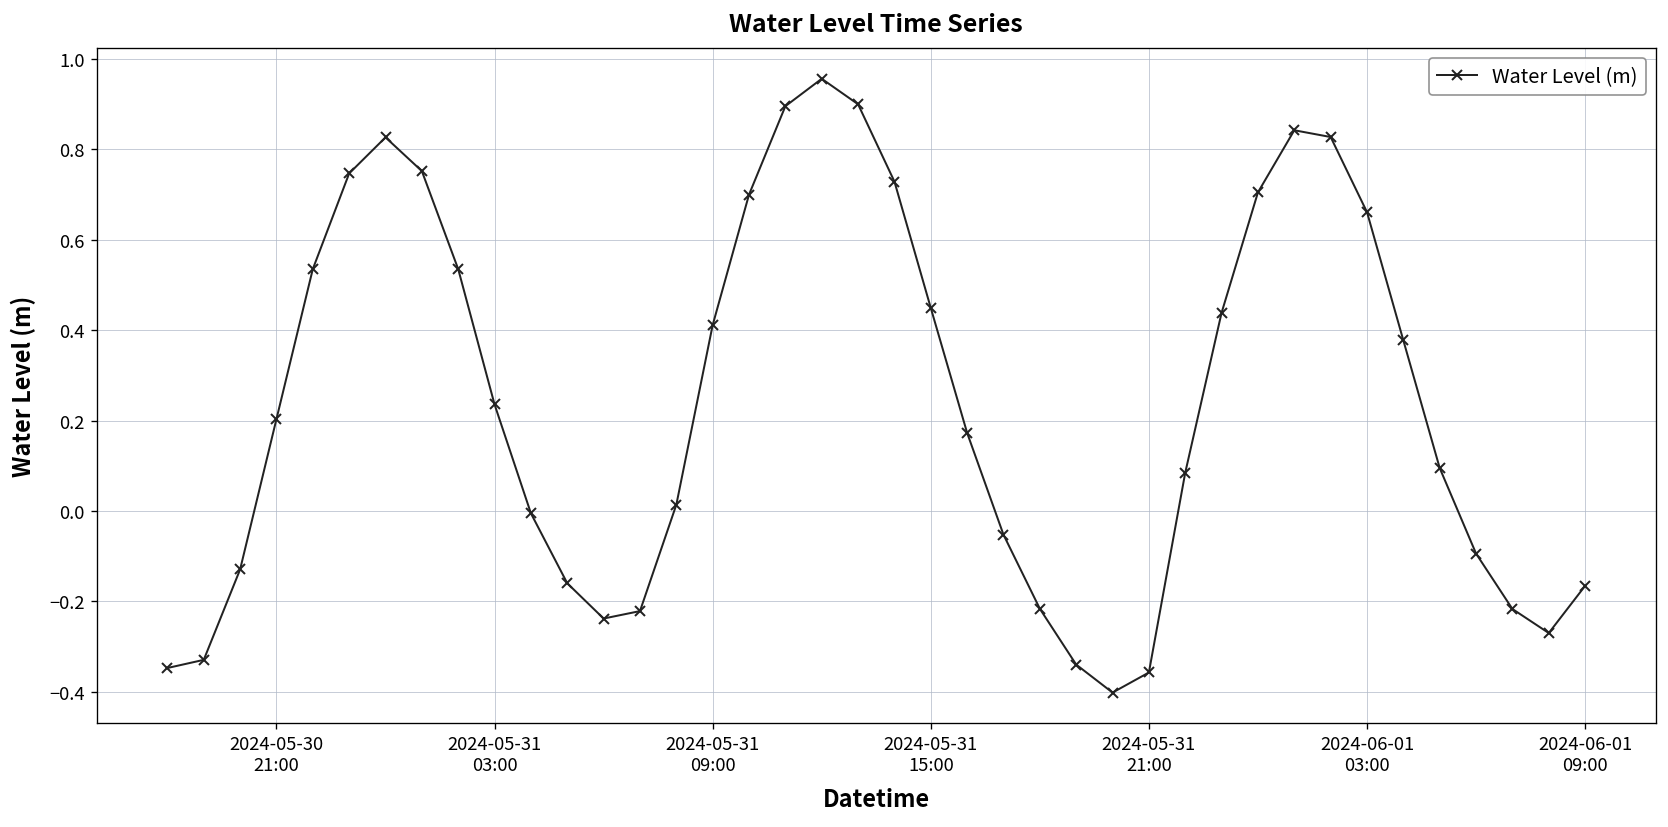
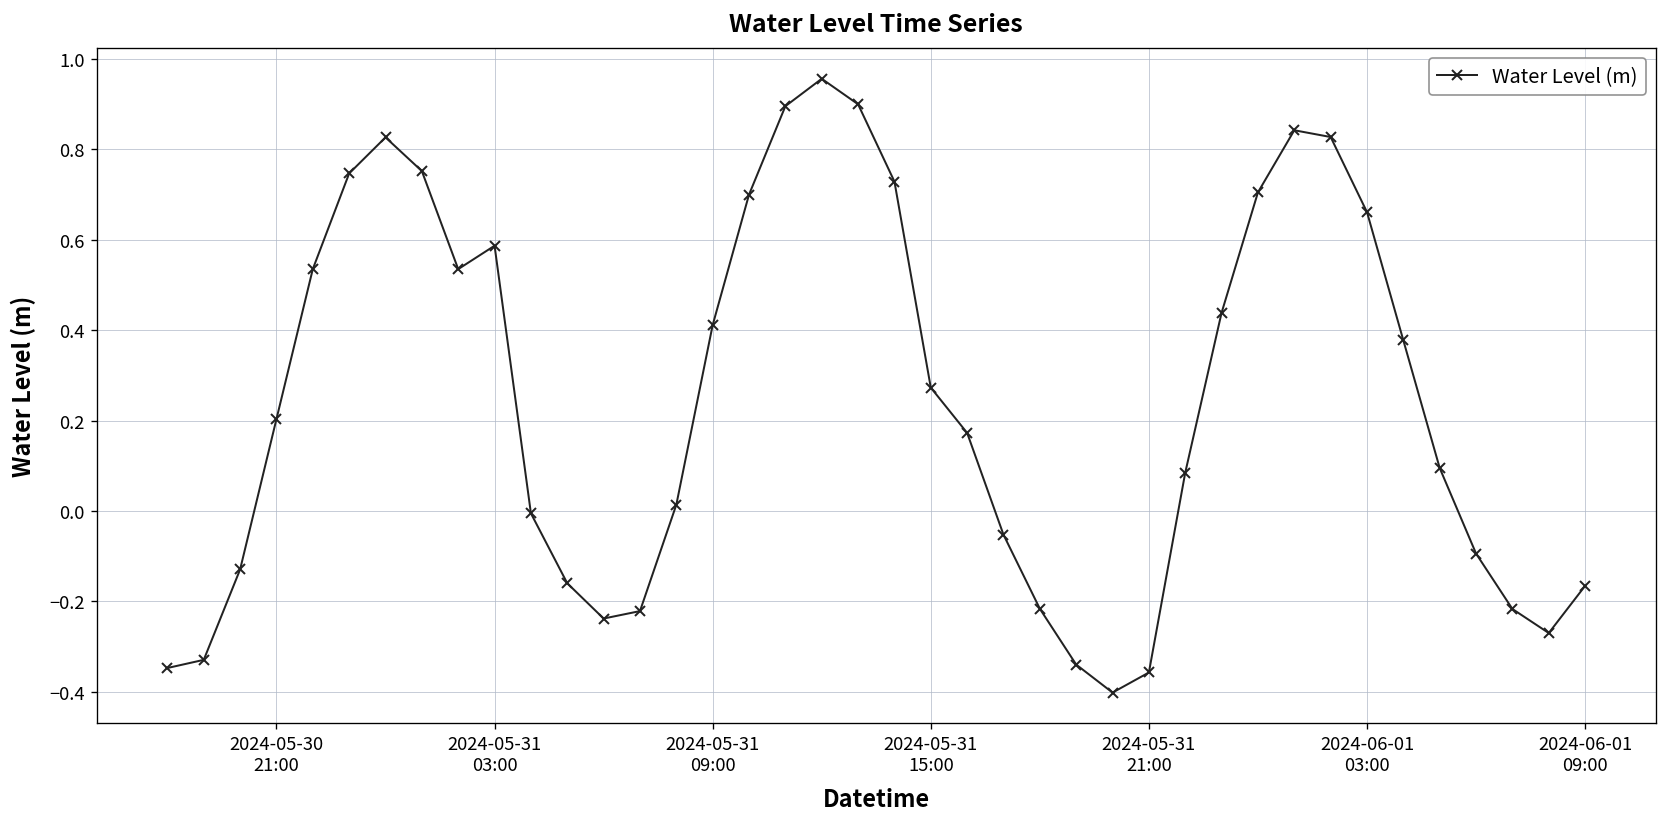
2024-05-31 03:00: 0.24 -> 0.59
2024-05-31 15:00: 0.45 -> 0.27
